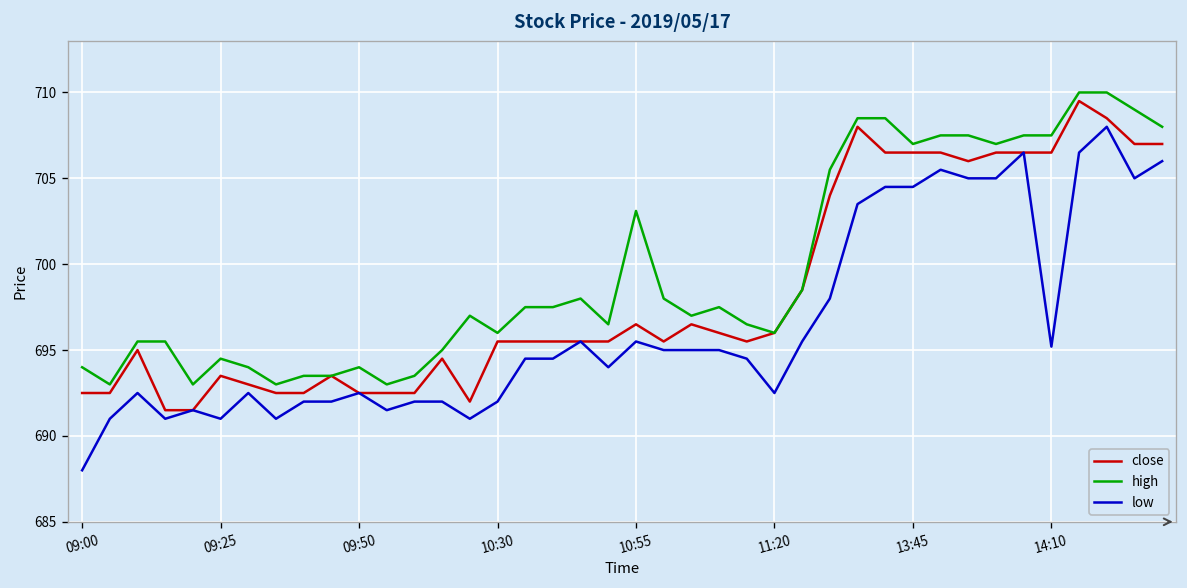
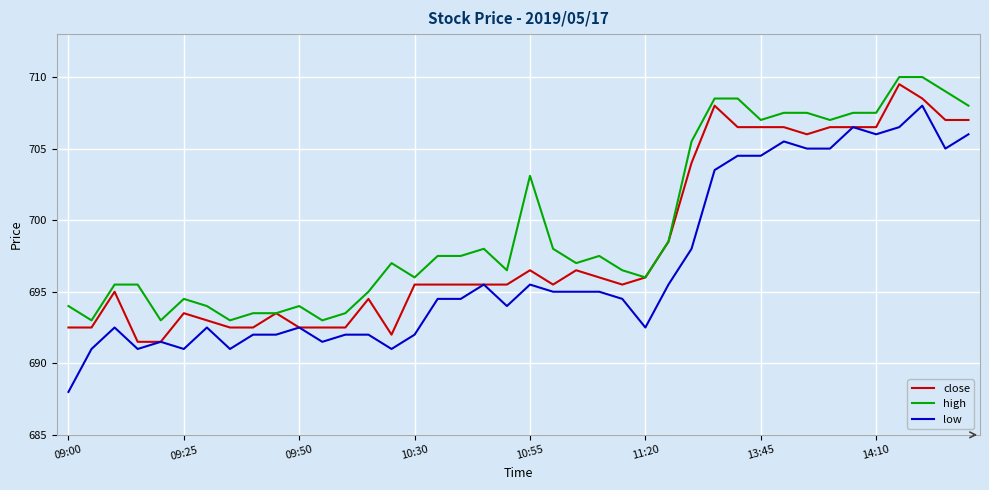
low, 14:10: 695.2 -> 706.0
